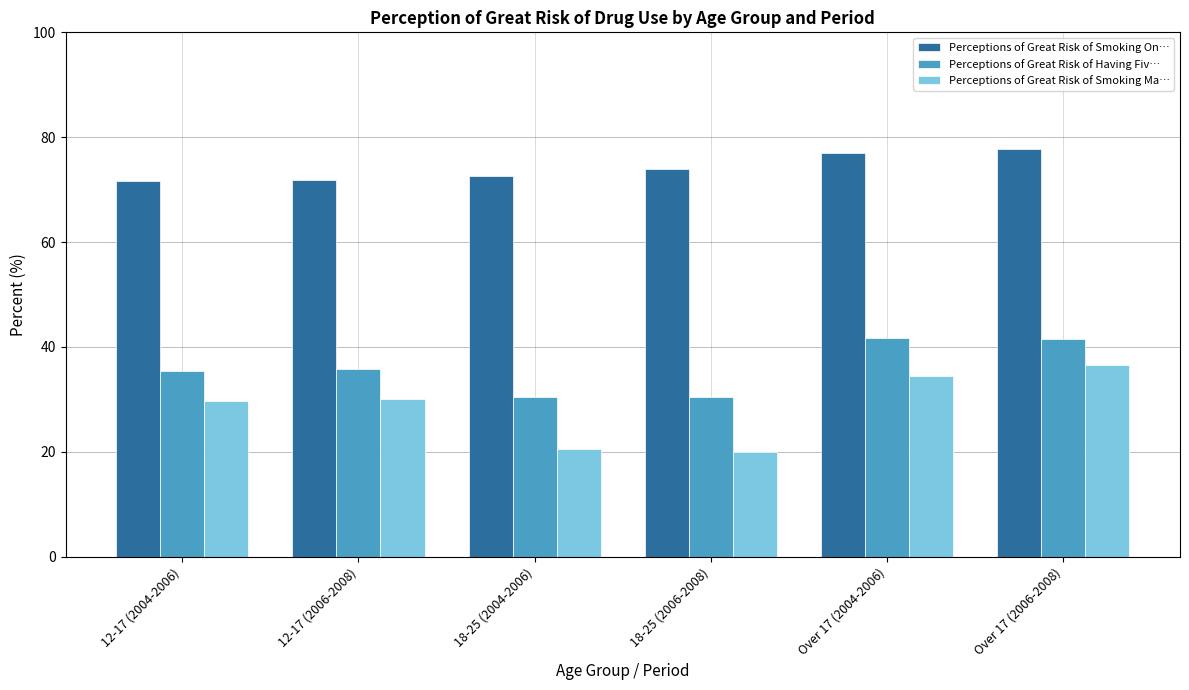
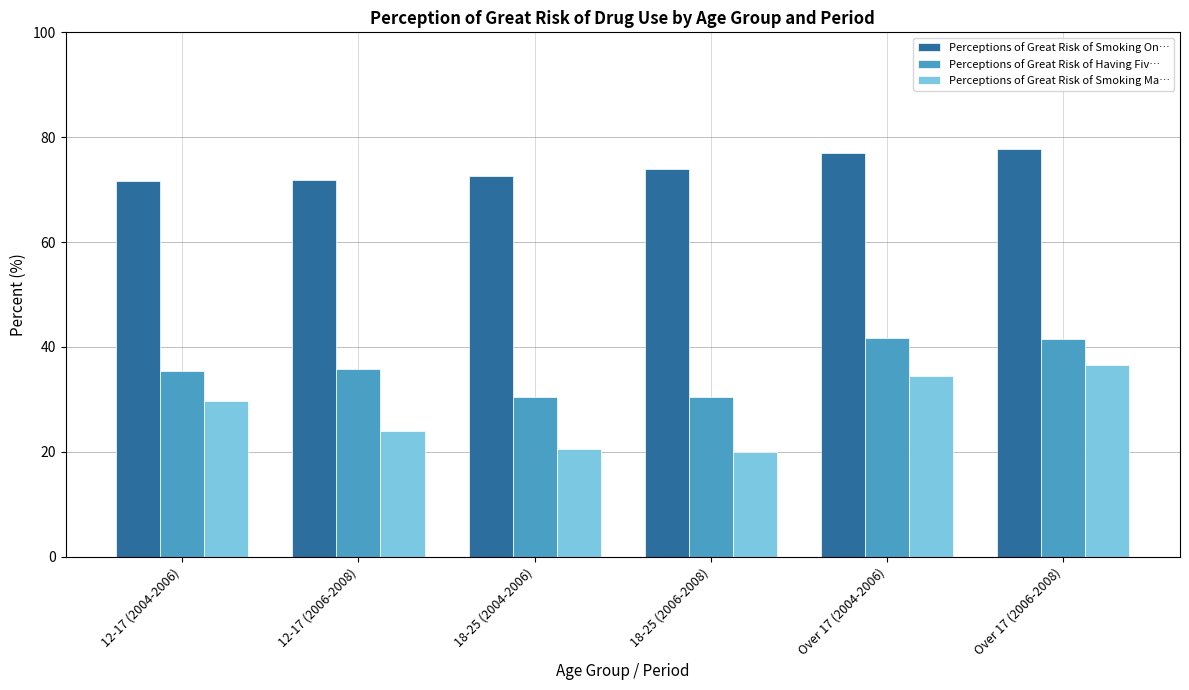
Perceptions of Great Risk of Smoking Ma…, 12-17 (2006-2008): 30 -> 24
